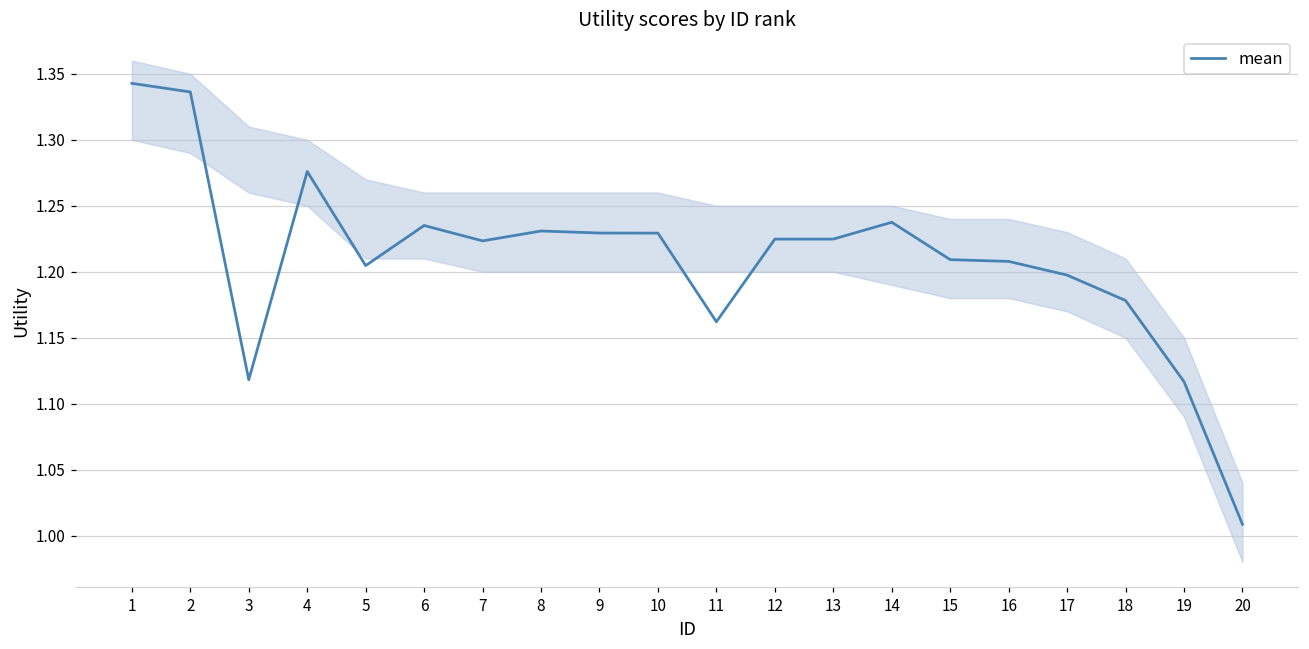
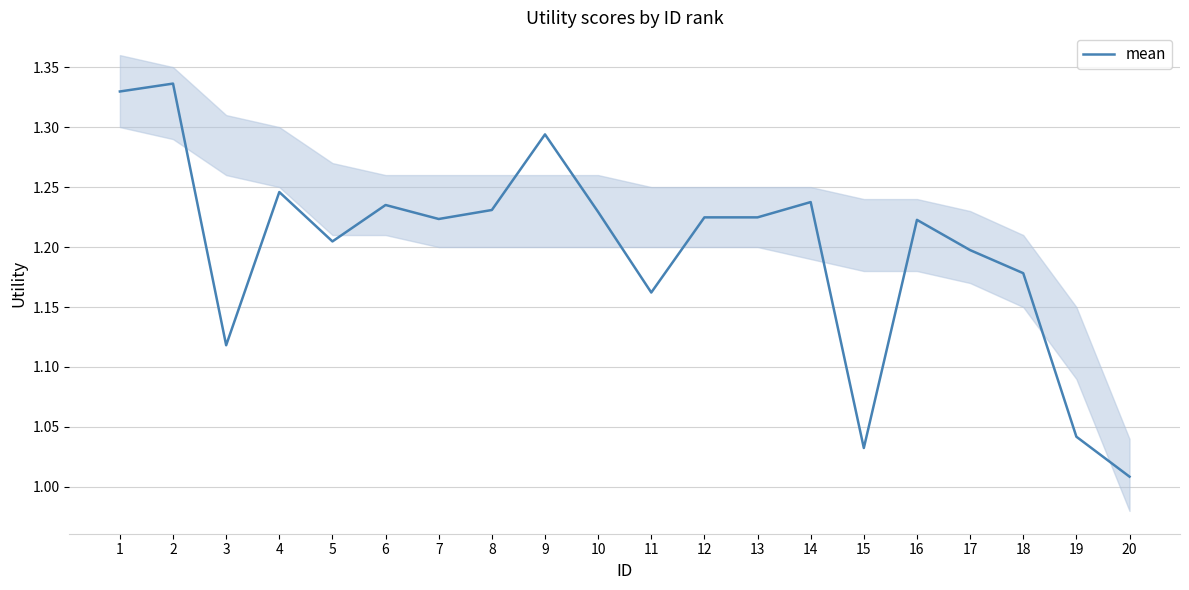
mean, 1: 1.343 -> 1.330
mean, 4: 1.276 -> 1.246
mean, 9: 1.229 -> 1.294
mean, 15: 1.209 -> 1.032
mean, 16: 1.208 -> 1.223
mean, 19: 1.117 -> 1.042
